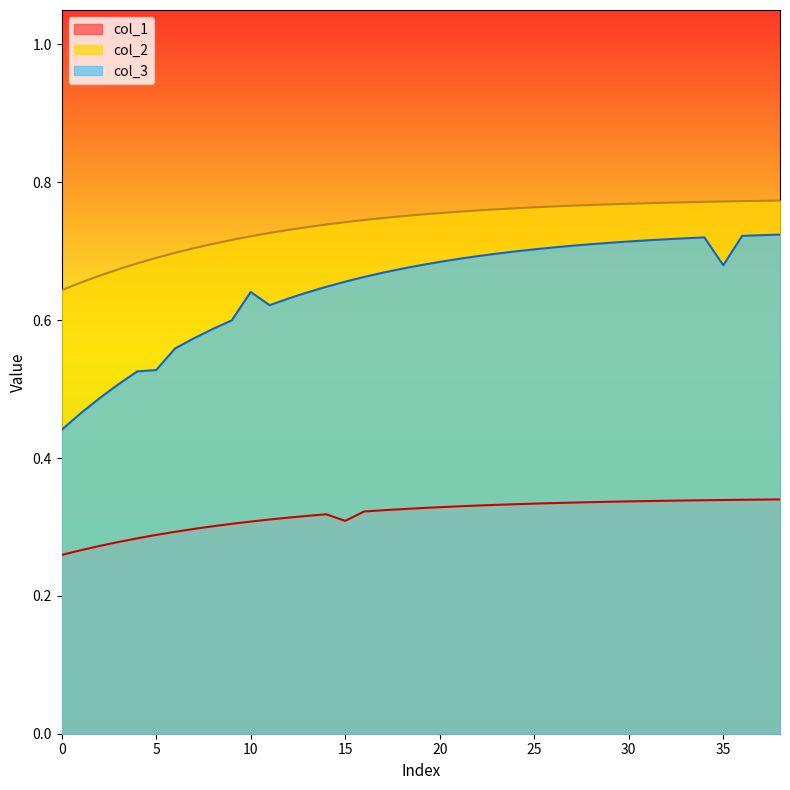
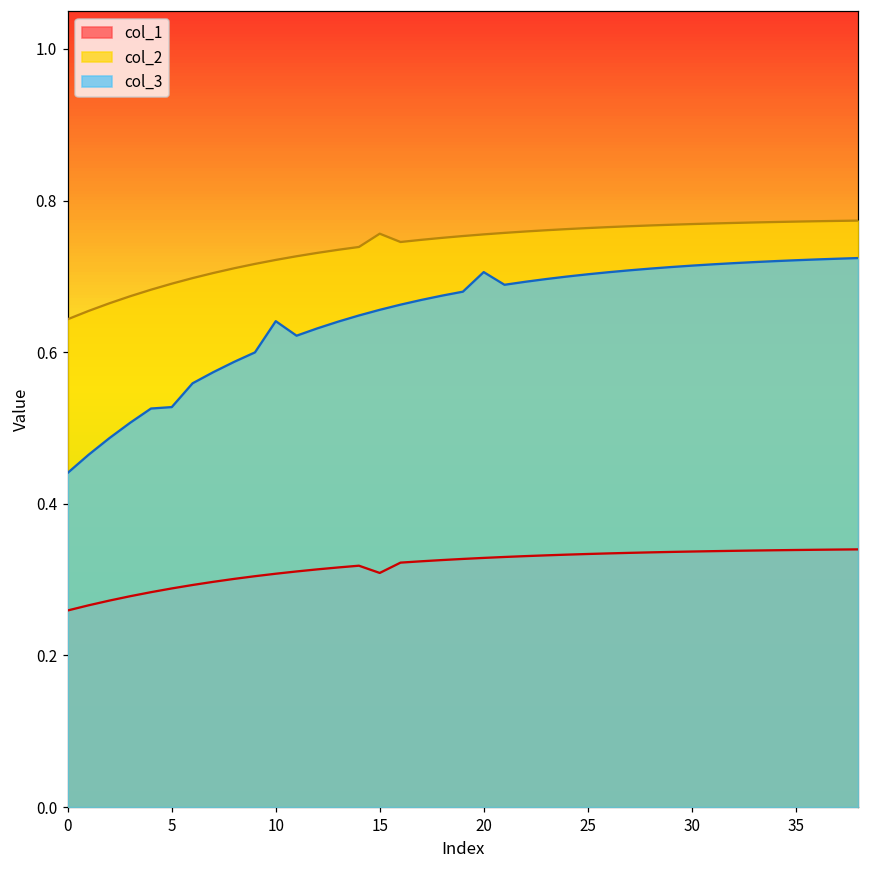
col_2, 15: 0.74 -> 0.76
col_3, 20: 0.68 -> 0.71
col_3, 35: 0.68 -> 0.72
